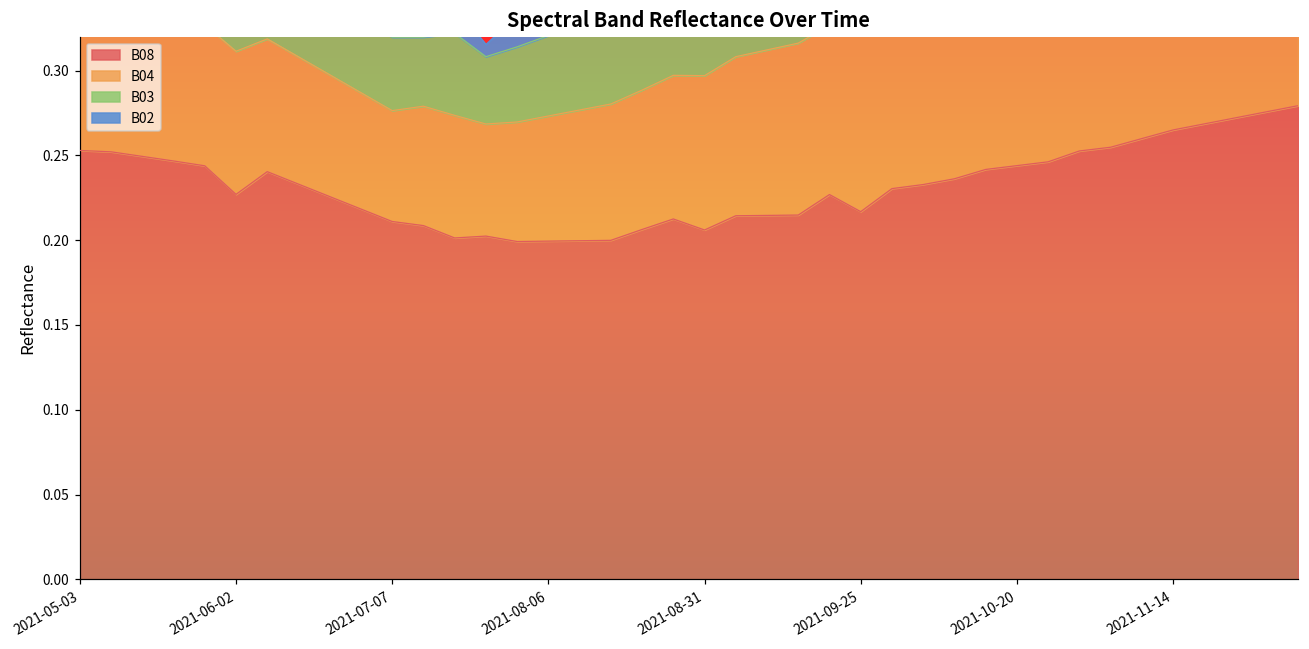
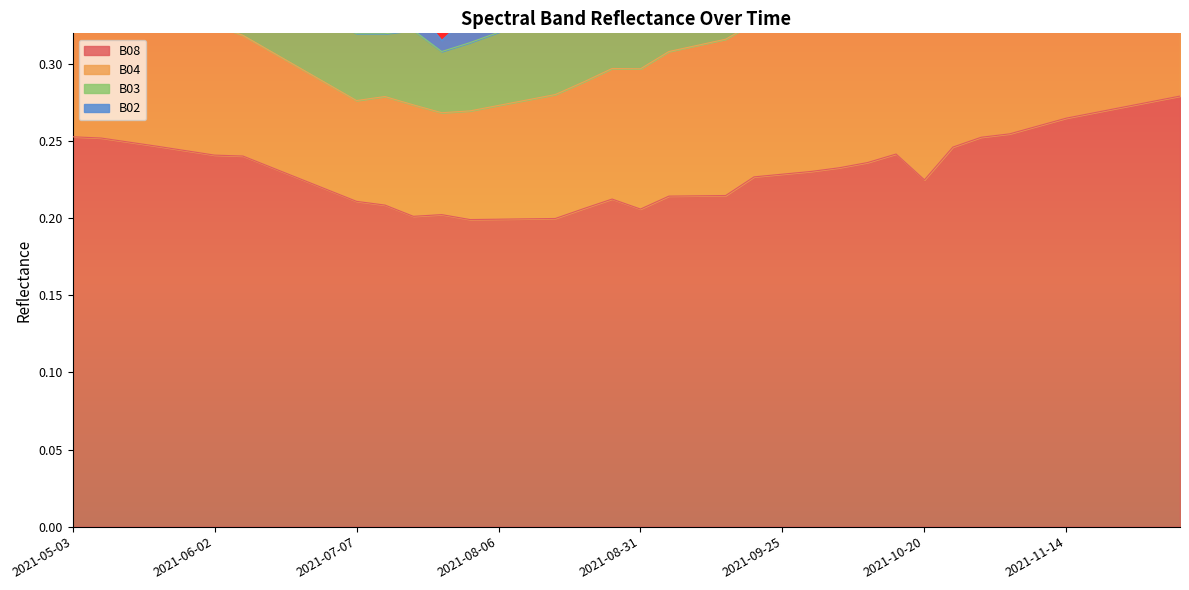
B08, 2021-06-02: 0.227 -> 0.241
B08, 2021-09-25: 0.217 -> 0.229
B08, 2021-10-20: 0.244 -> 0.225
